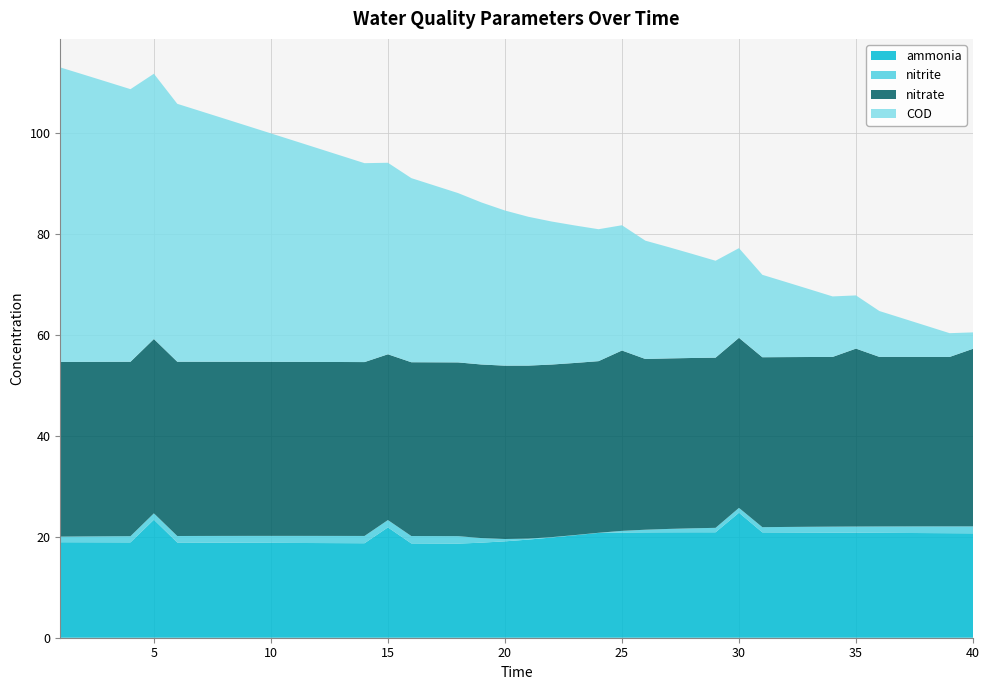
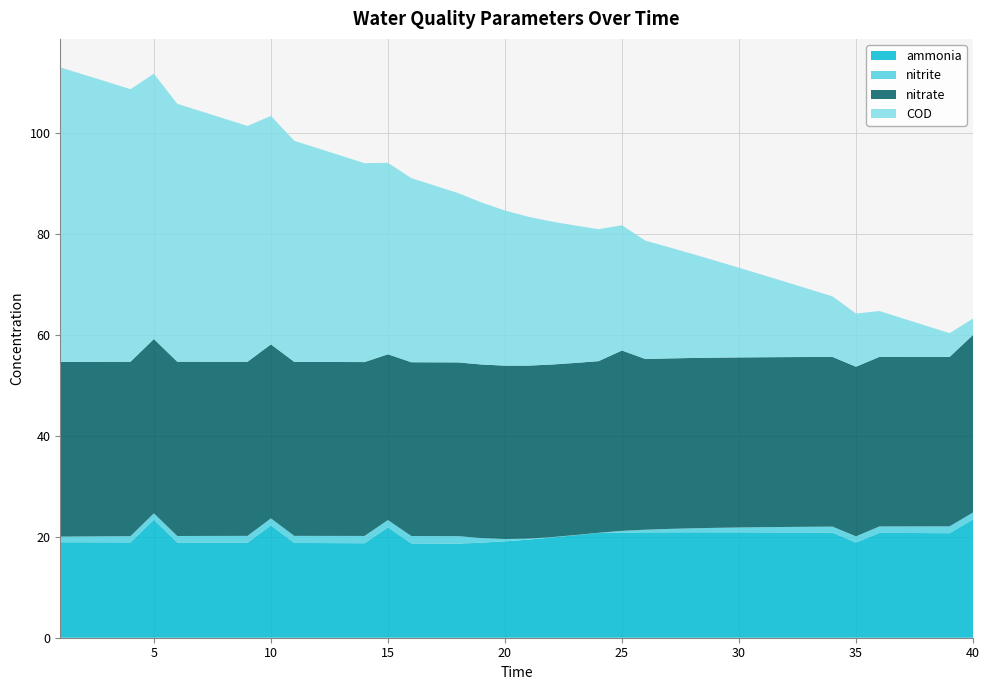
ammonia, 10: 19 -> 22
ammonia, 30: 25 -> 21
ammonia, 35: 21 -> 19
nitrate, 35: 35 -> 34
ammonia, 40: 21 -> 23
